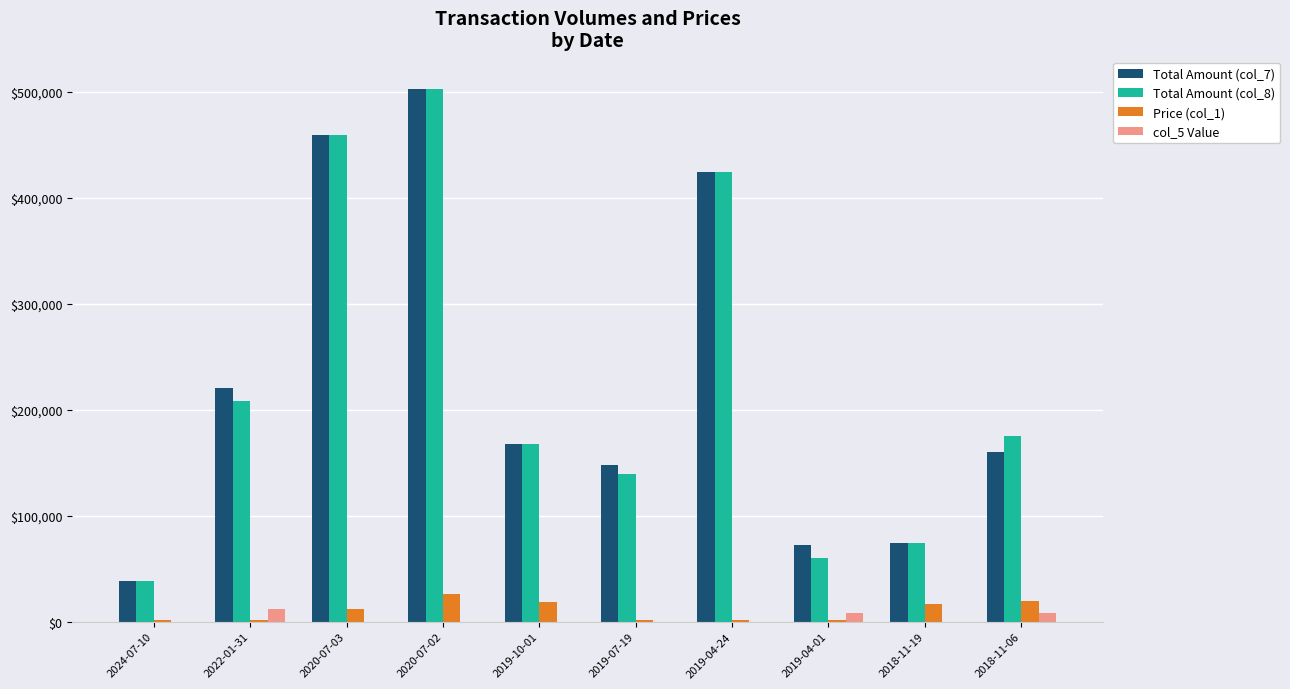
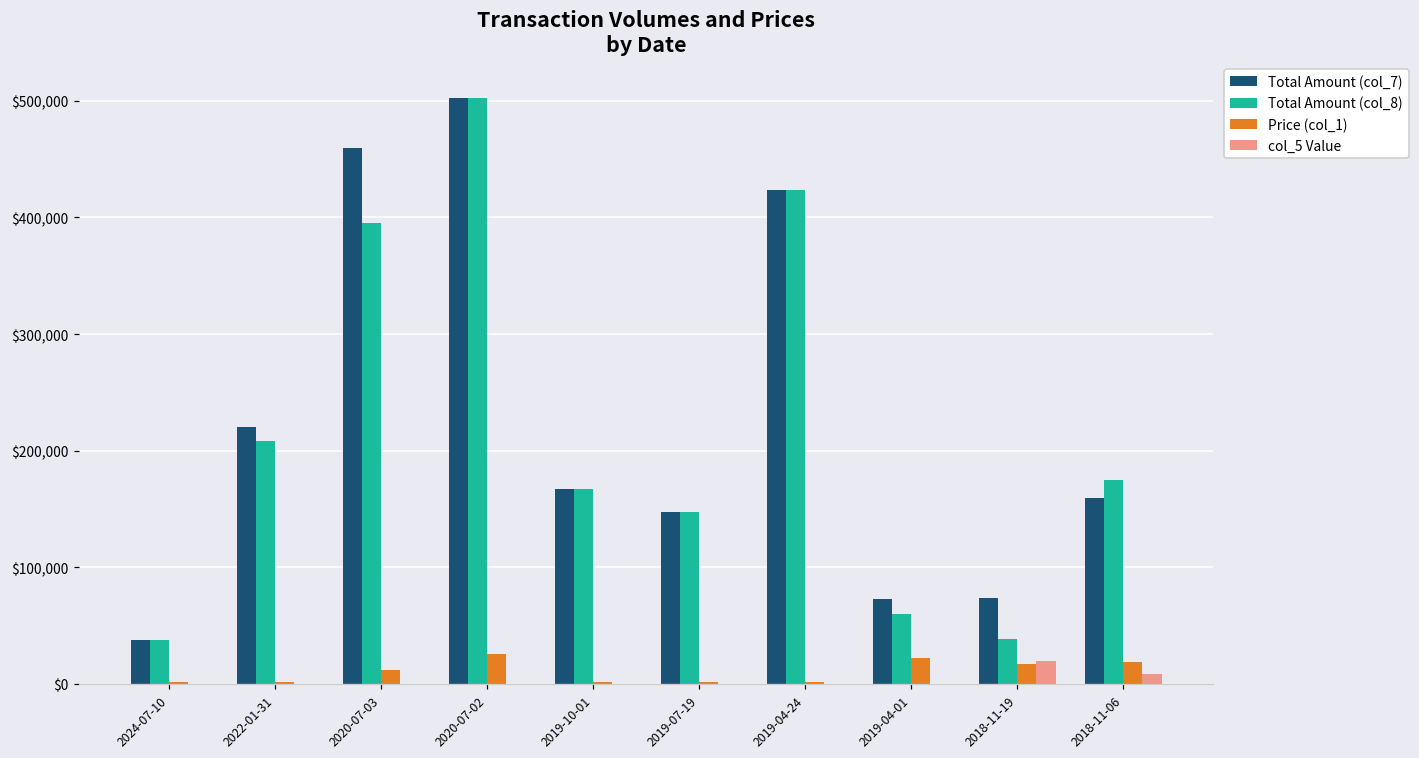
col_5 Value, 2022-01-31: $12,000 -> $0
Total Amount (col_8), 2020-07-03: $459,000 -> $395,000
Price (col_1), 2019-10-01: $18,000 -> $1,000
Total Amount (col_8), 2019-07-19: $139,000 -> $148,000
Price (col_1), 2019-04-01: $1,000 -> $22,000
col_5 Value, 2019-04-01: $8,000 -> $0
Total Amount (col_8), 2018-11-19: $74,000 -> $39,000
col_5 Value, 2018-11-19: $0 -> $19,000
